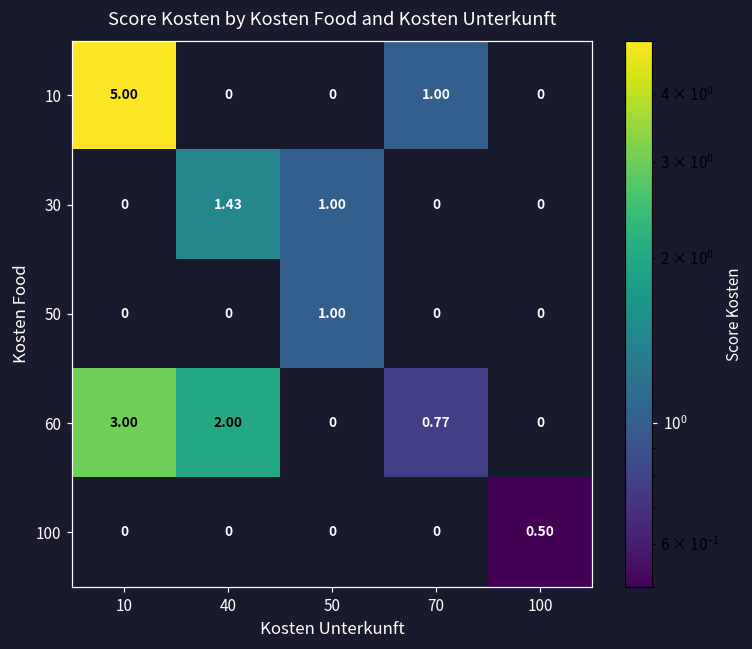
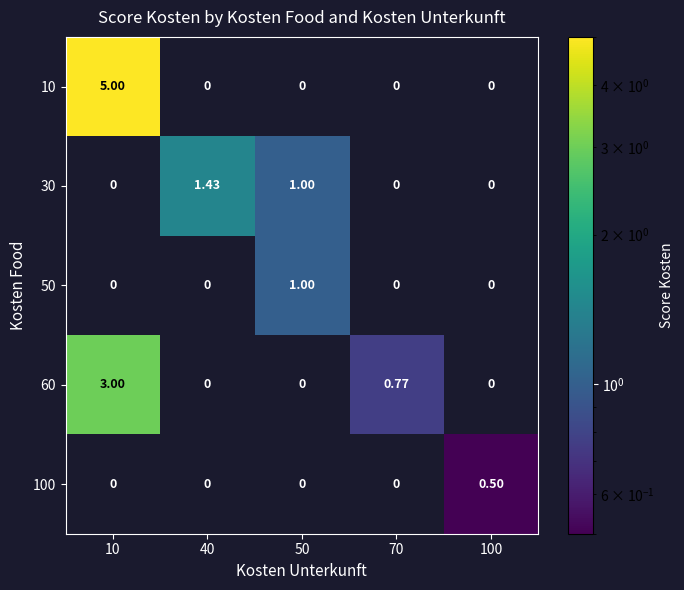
10, 70: 1.00 -> 0
60, 40: 2.00 -> 0
